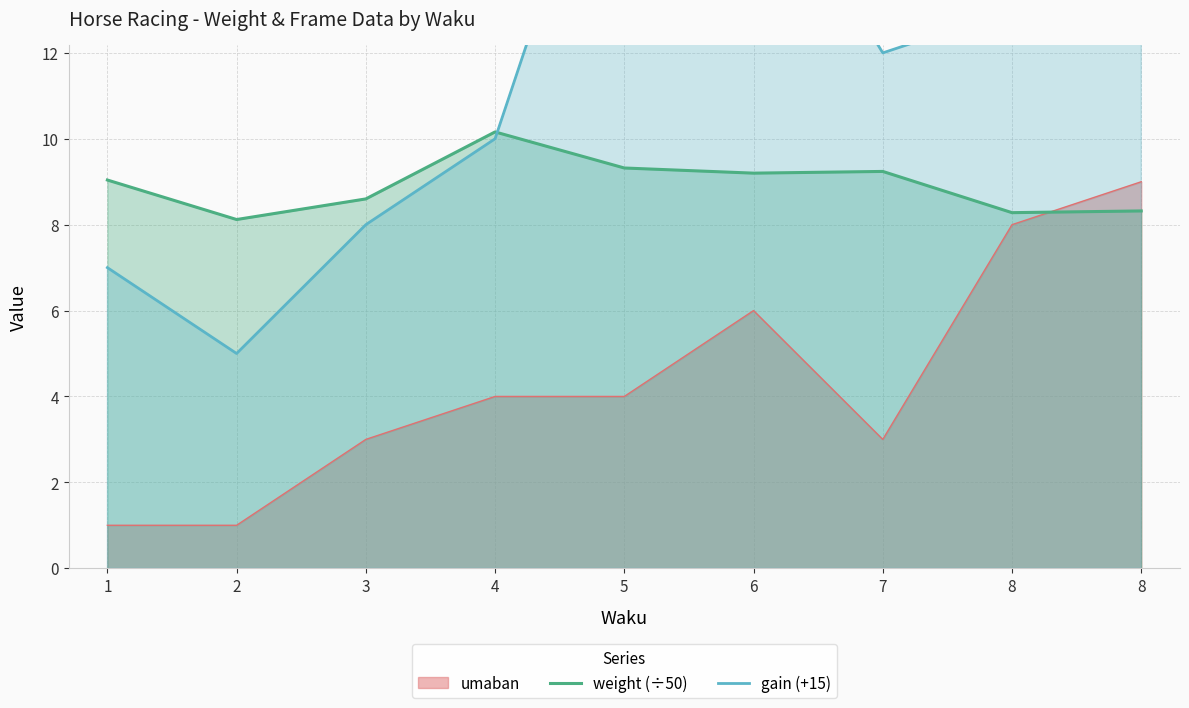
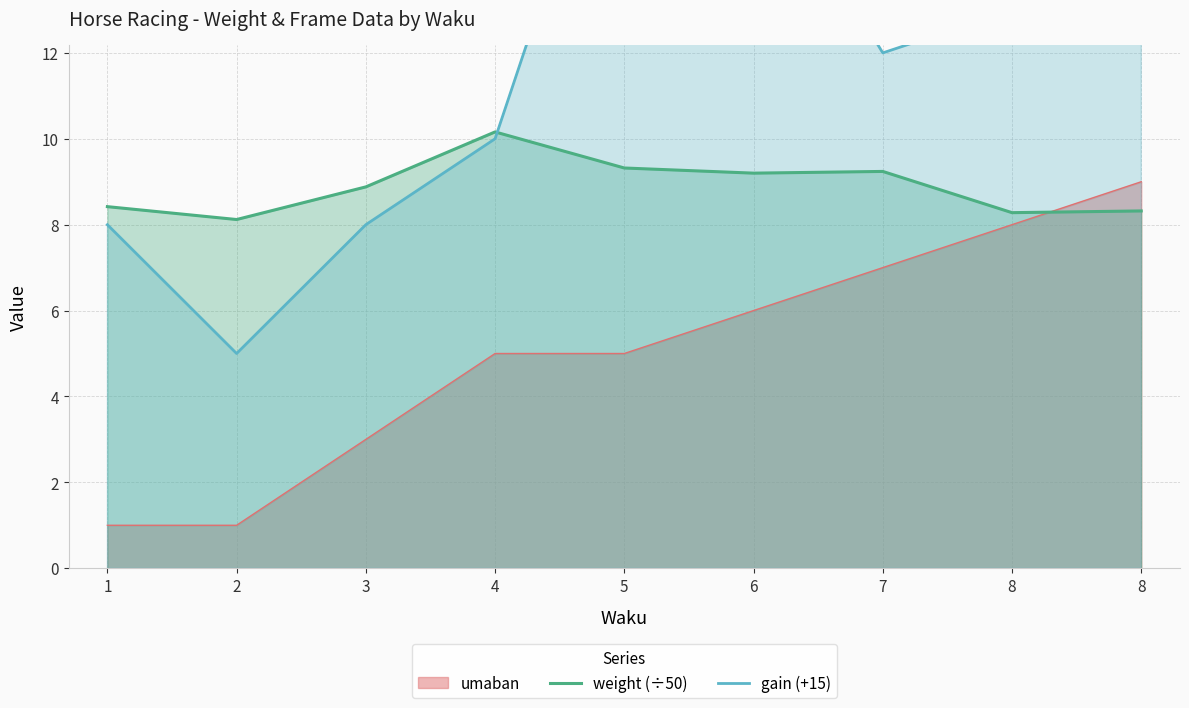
weight (÷50), 1: 9.0 -> 8.4
gain (+15), 1: 7.0 -> 8.0
weight (÷50), 3: 8.6 -> 8.9
umaban, 4: 4 -> 5
umaban, 5: 4 -> 5
umaban, 7: 3 -> 7
